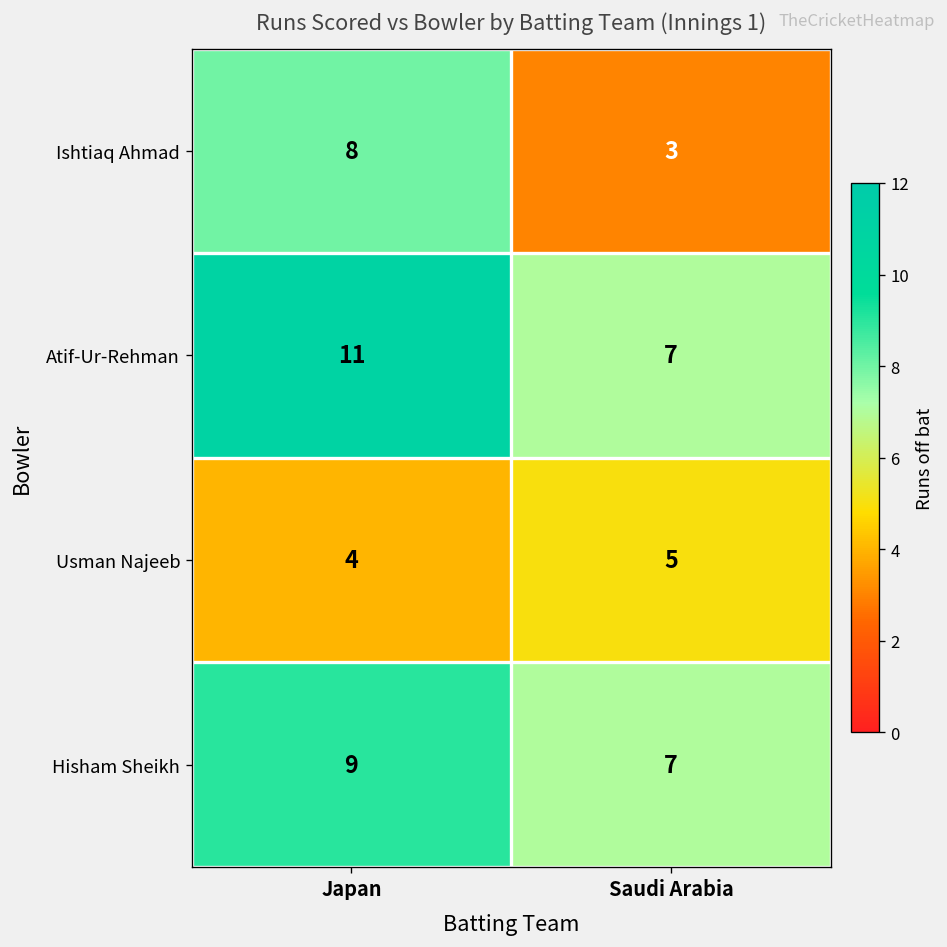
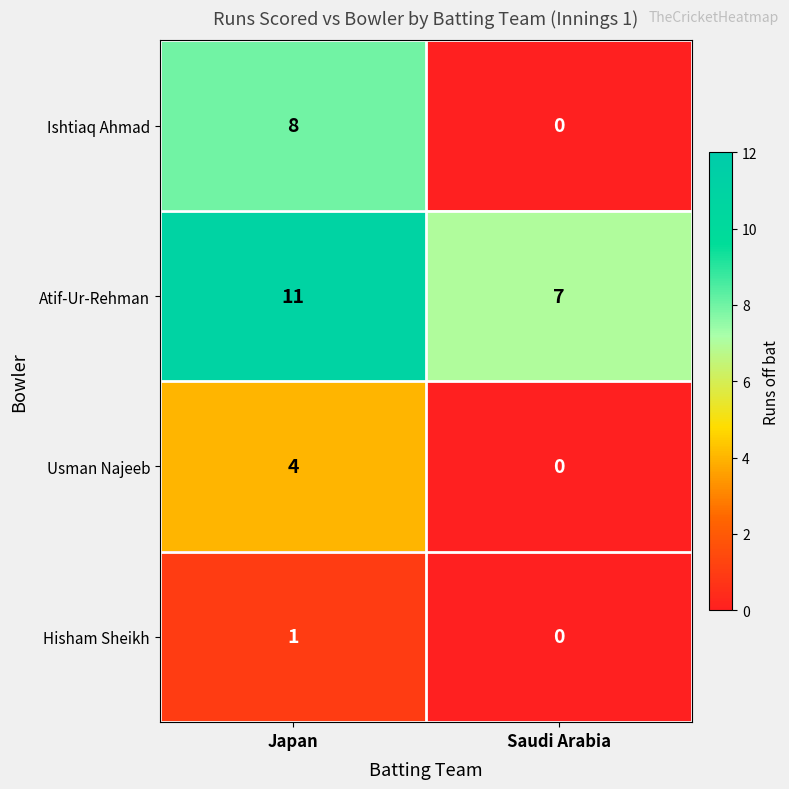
Ishtiaq Ahmad, Saudi Arabia: 3 -> 0
Usman Najeeb, Saudi Arabia: 5 -> 0
Hisham Sheikh, Japan: 9 -> 1
Hisham Sheikh, Saudi Arabia: 7 -> 0
